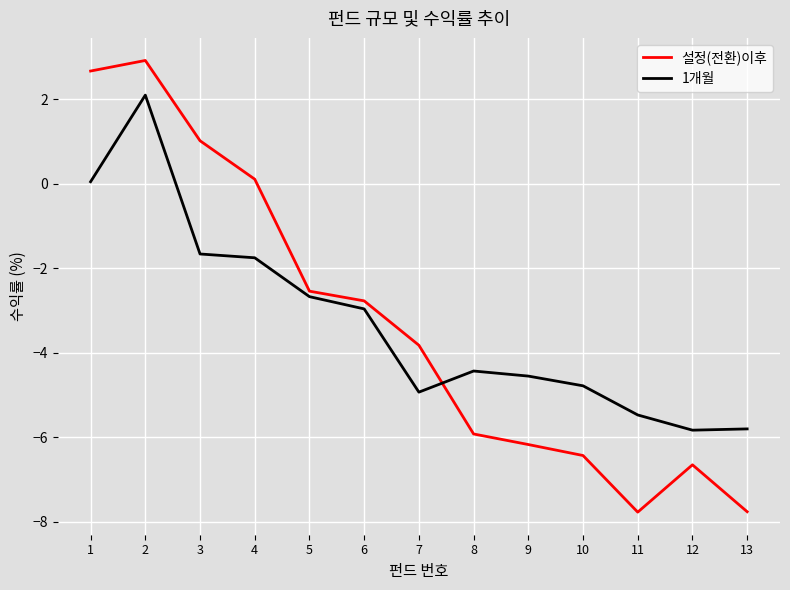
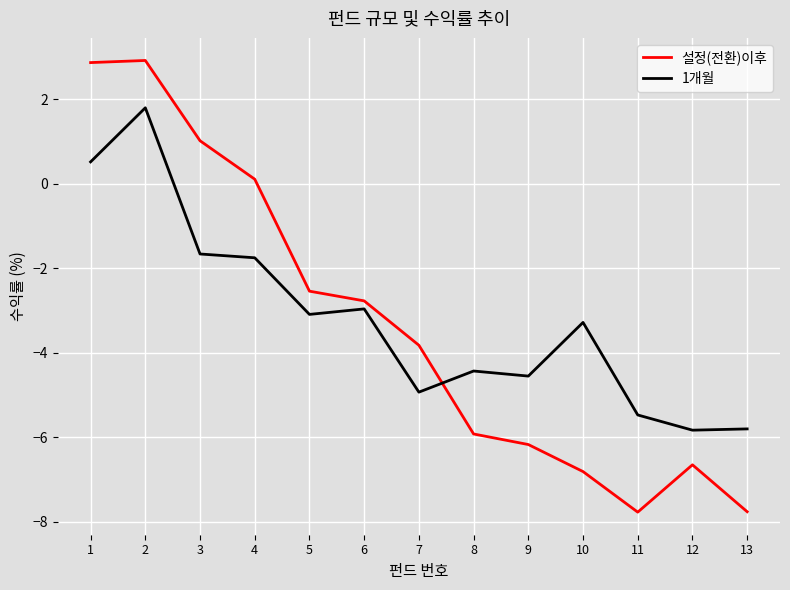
설정(전환)이후, 1: 2.7 -> 2.9
1개월, 1: 0.1 -> 0.5
1개월, 2: 2.1 -> 1.8
1개월, 5: -2.7 -> -3.1
설정(전환)이후, 10: -6.4 -> -6.8
1개월, 10: -4.8 -> -3.3
